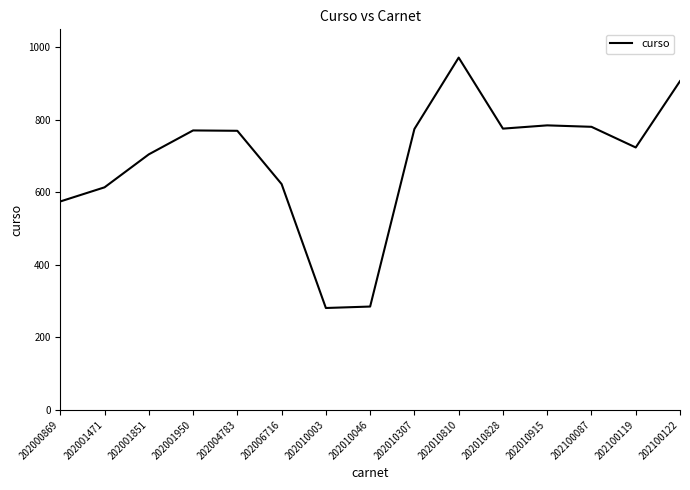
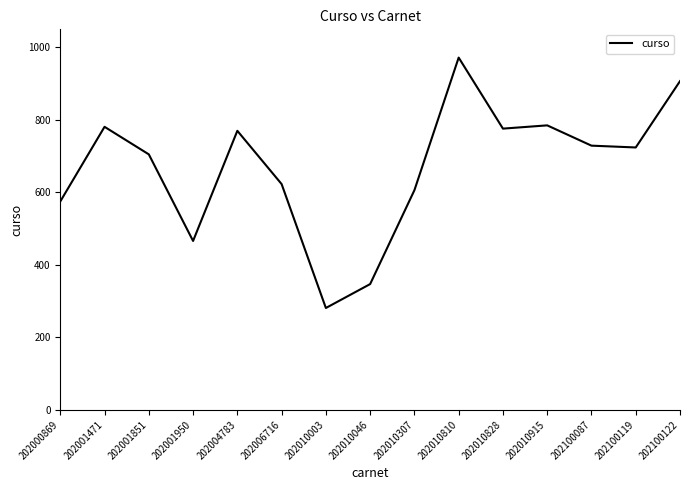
202001471: 610 -> 780
202001950: 770 -> 470
202010046: 290 -> 350
202010307: 780 -> 610
202100087: 780 -> 730
